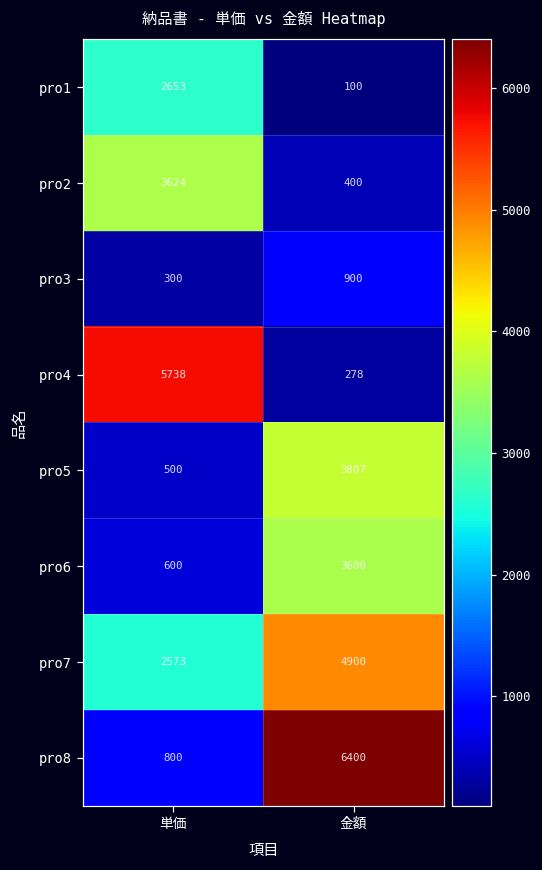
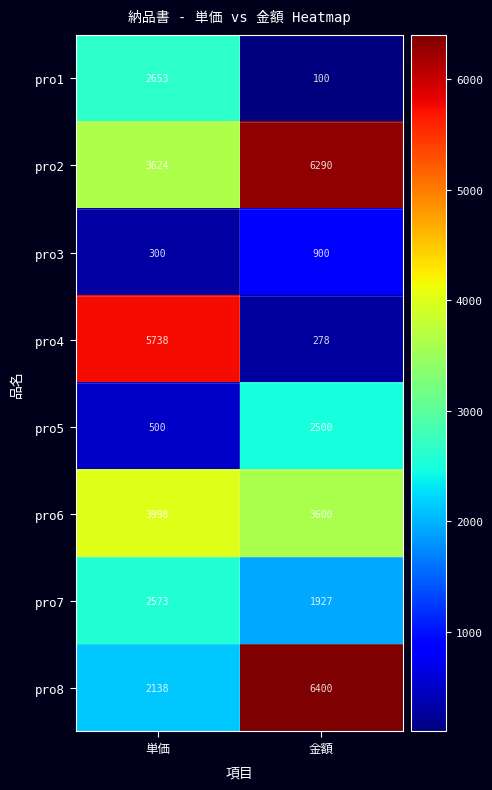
pro2, 金額: 400 -> 6290
pro5, 金額: 3807 -> 2500
pro6, 単価: 600 -> 3998
pro7, 金額: 4900 -> 1927
pro8, 単価: 800 -> 2138
